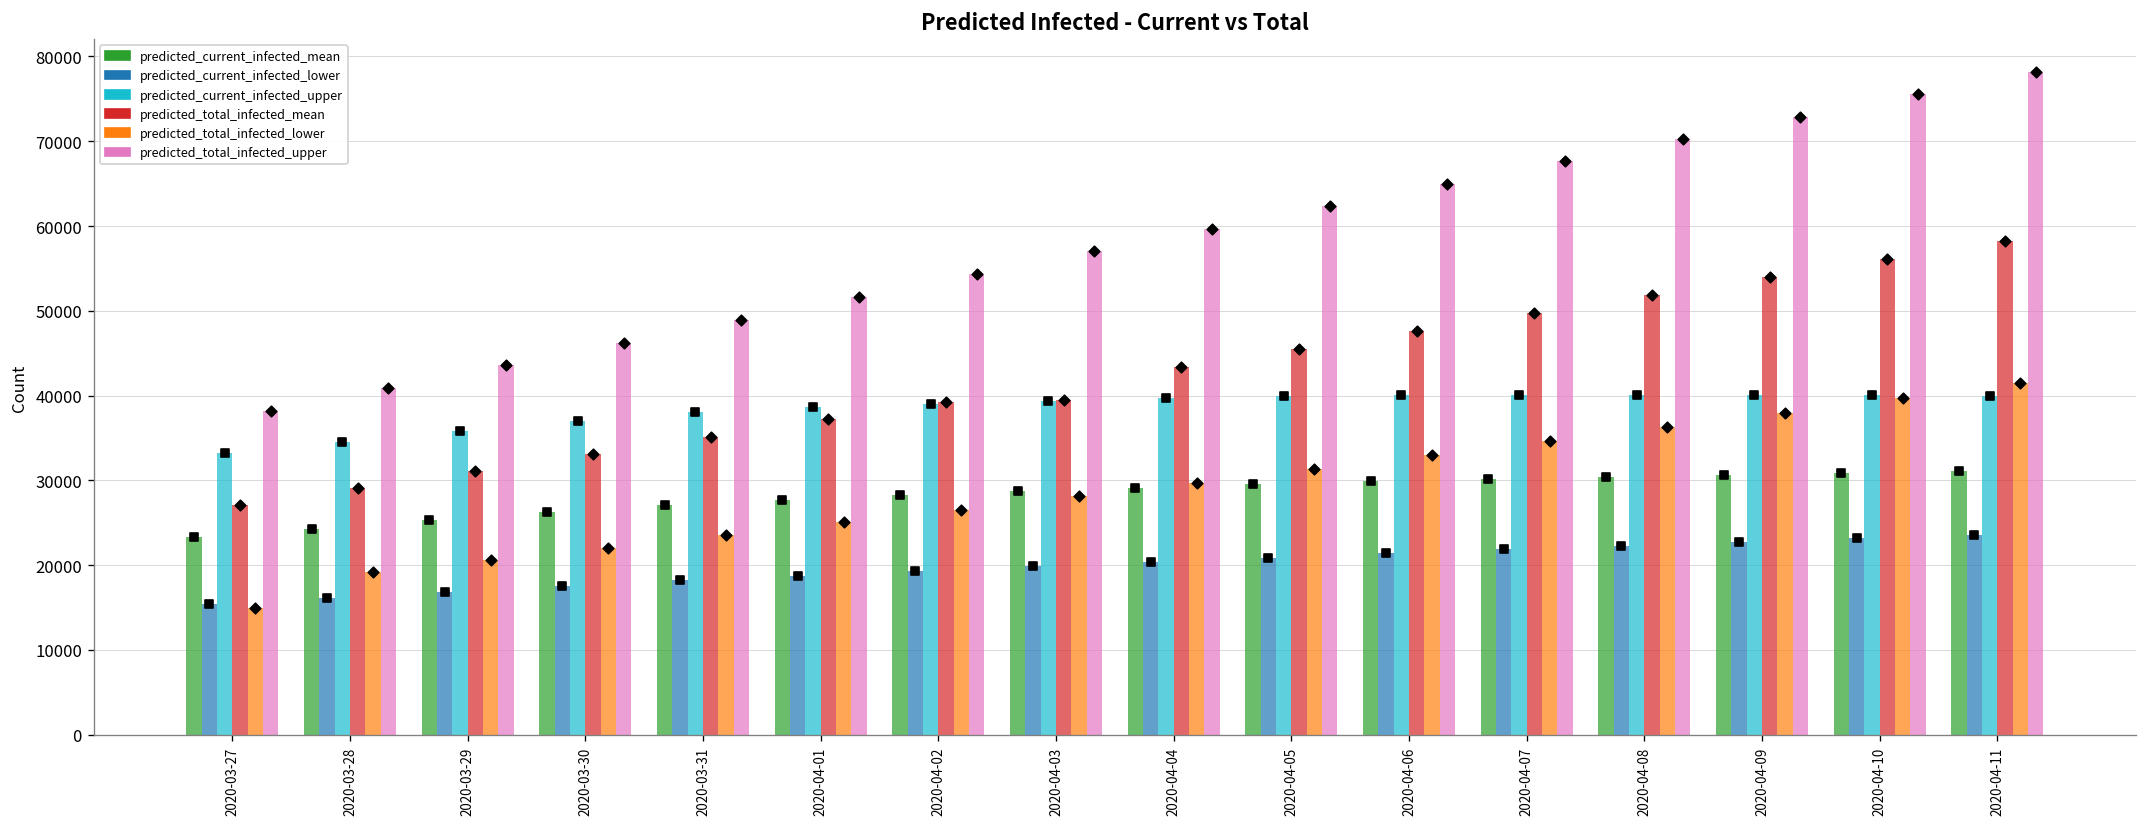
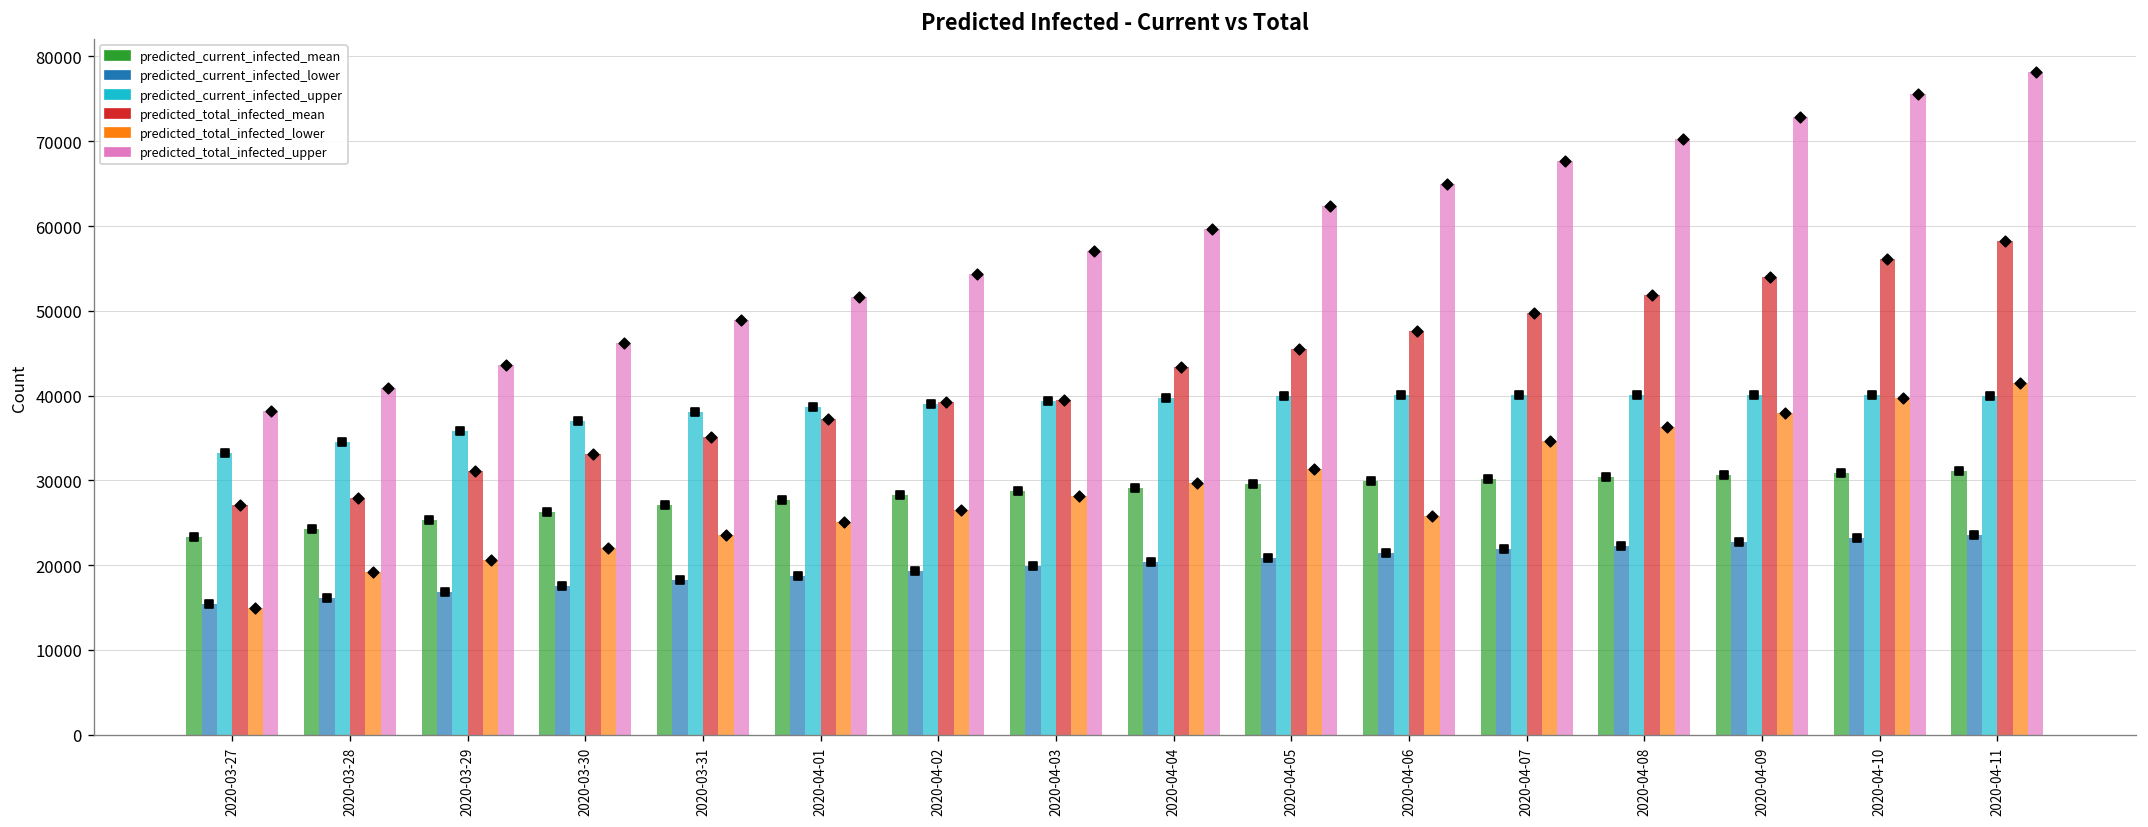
predicted_total_infected_mean, 2020-03-28: 29000 -> 28000
predicted_total_infected_lower, 2020-04-06: 33000 -> 26000
